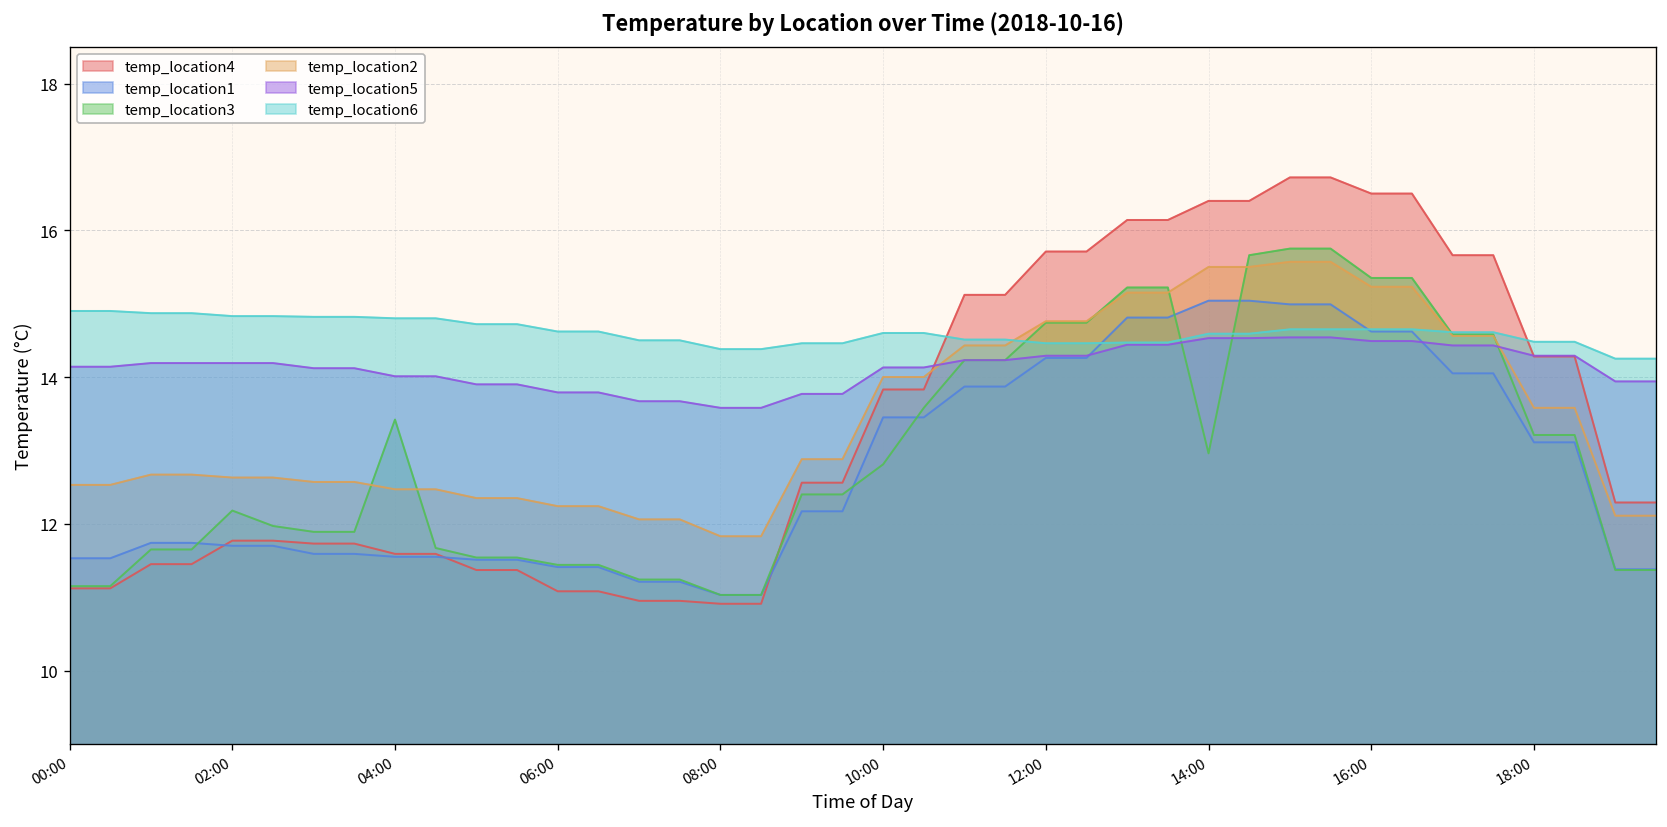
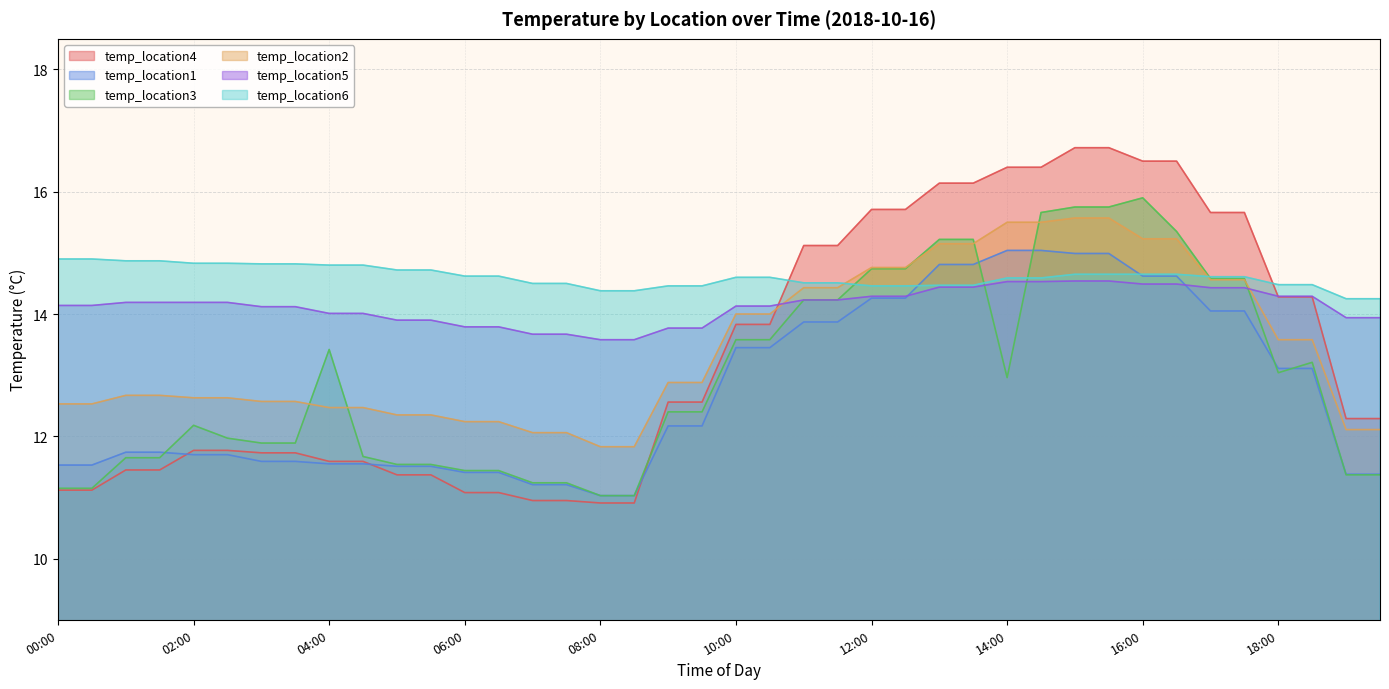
temp_location3, 10:00: 12.8 -> 13.6
temp_location3, 16:00: 15.4 -> 15.9
temp_location3, 18:00: 13.2 -> 13.0
